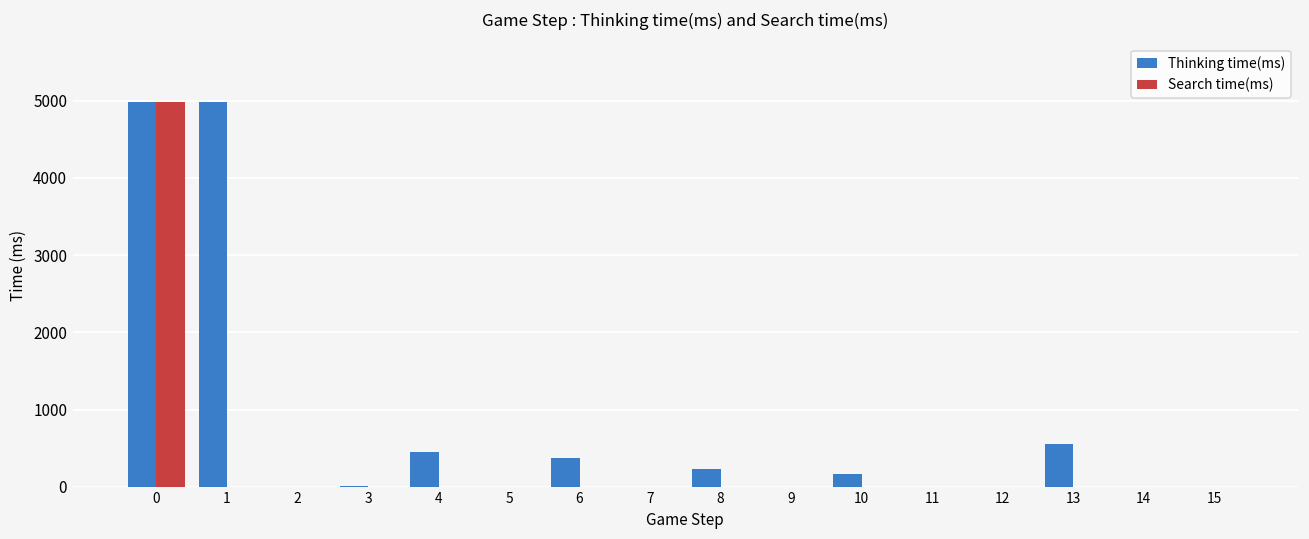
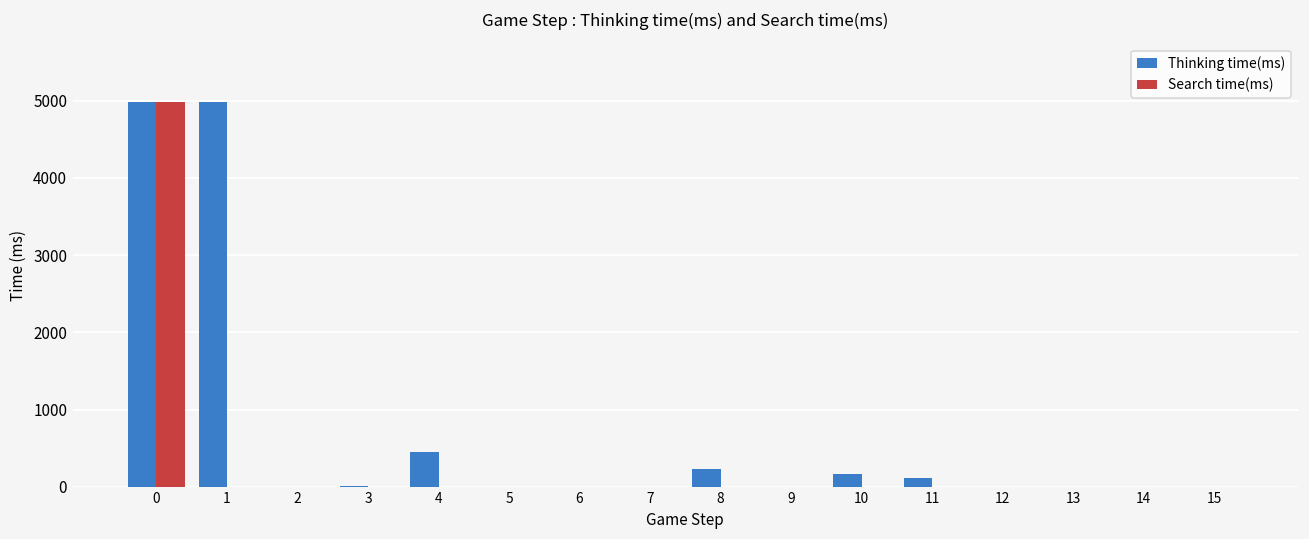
Thinking time(ms), 6: 400 -> 0
Thinking time(ms), 11: 0 -> 100
Thinking time(ms), 13: 600 -> 0
